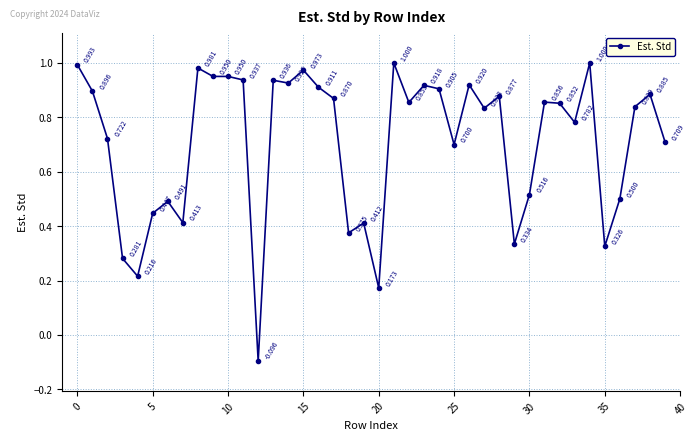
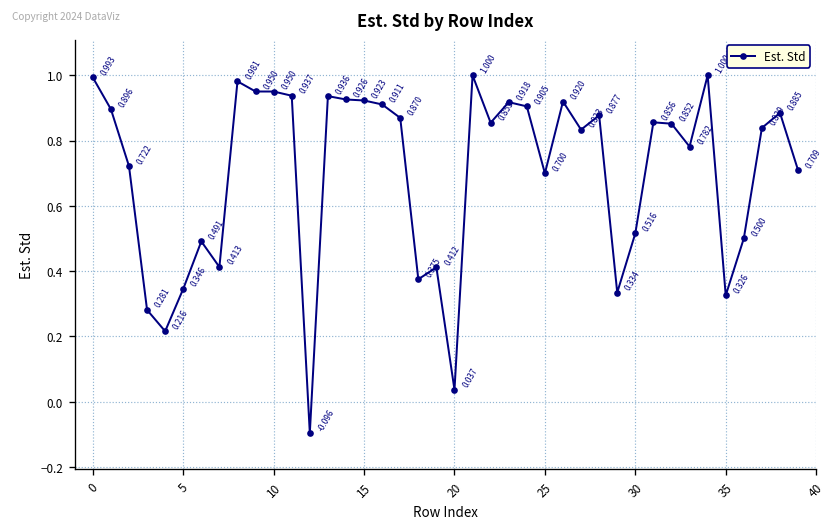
5: 0.447 -> 0.346
15: 0.973 -> 0.923
20: 0.173 -> 0.037
